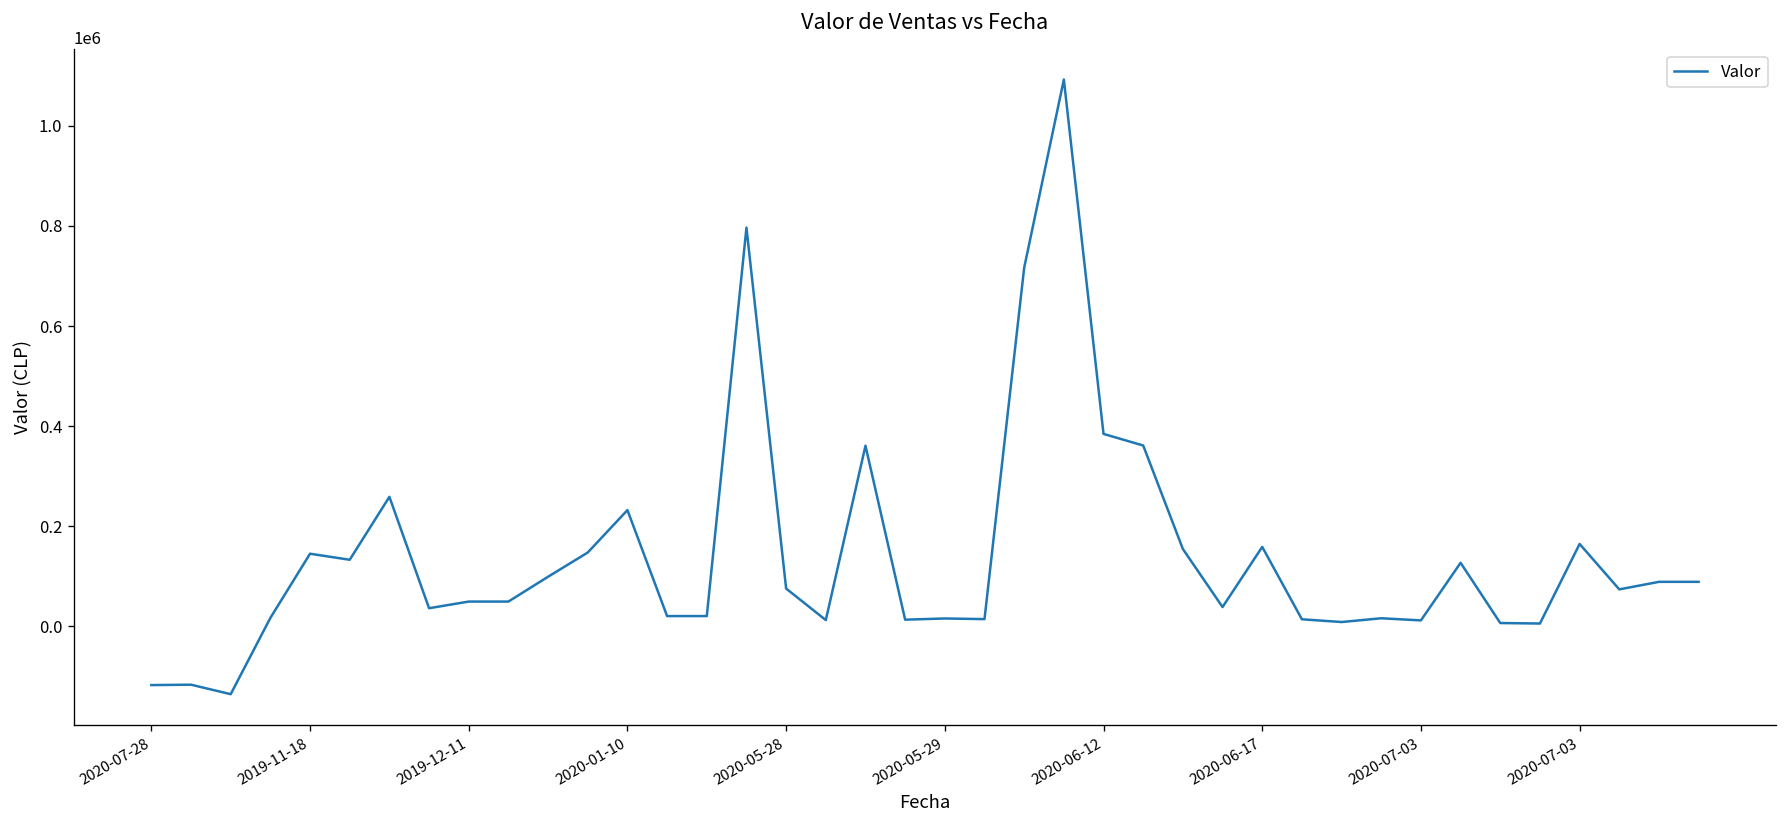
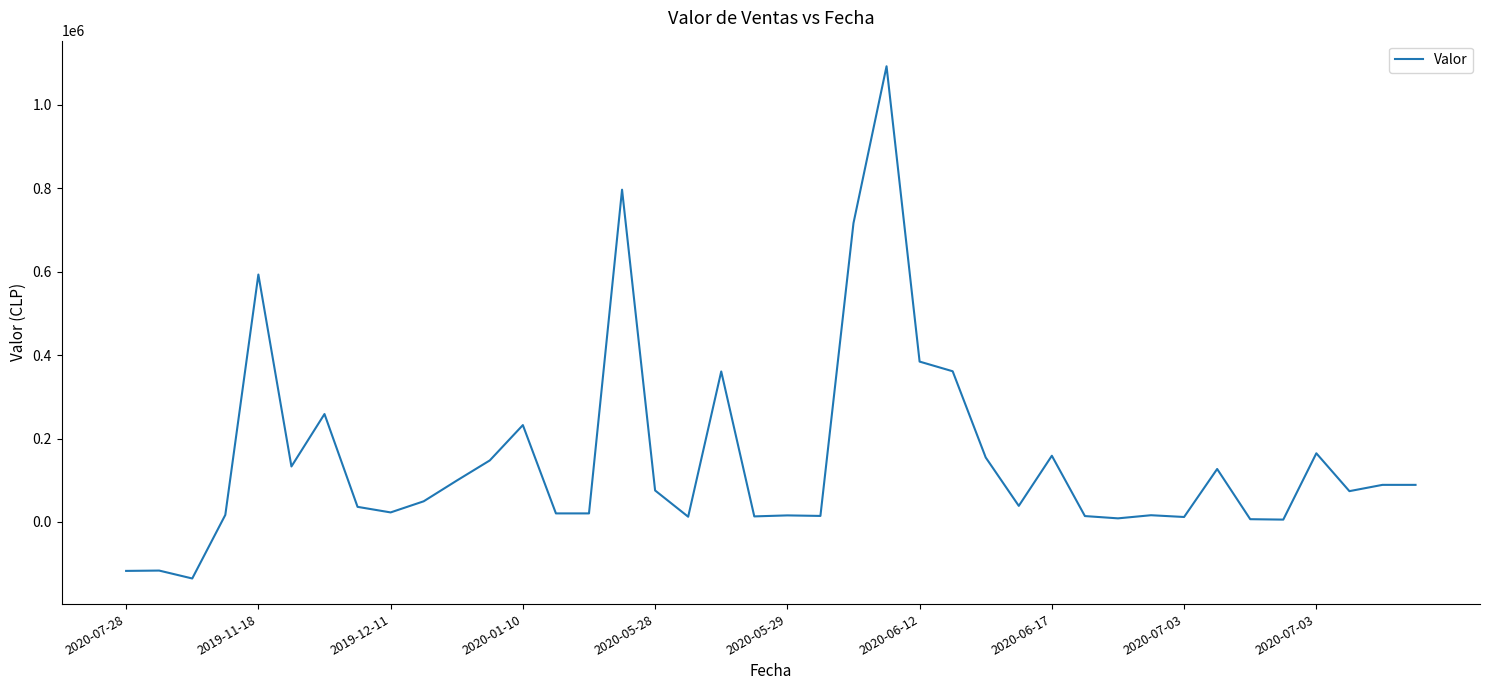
2019-11-18: 150000 -> 590000
2019-12-11: 50000 -> 20000
